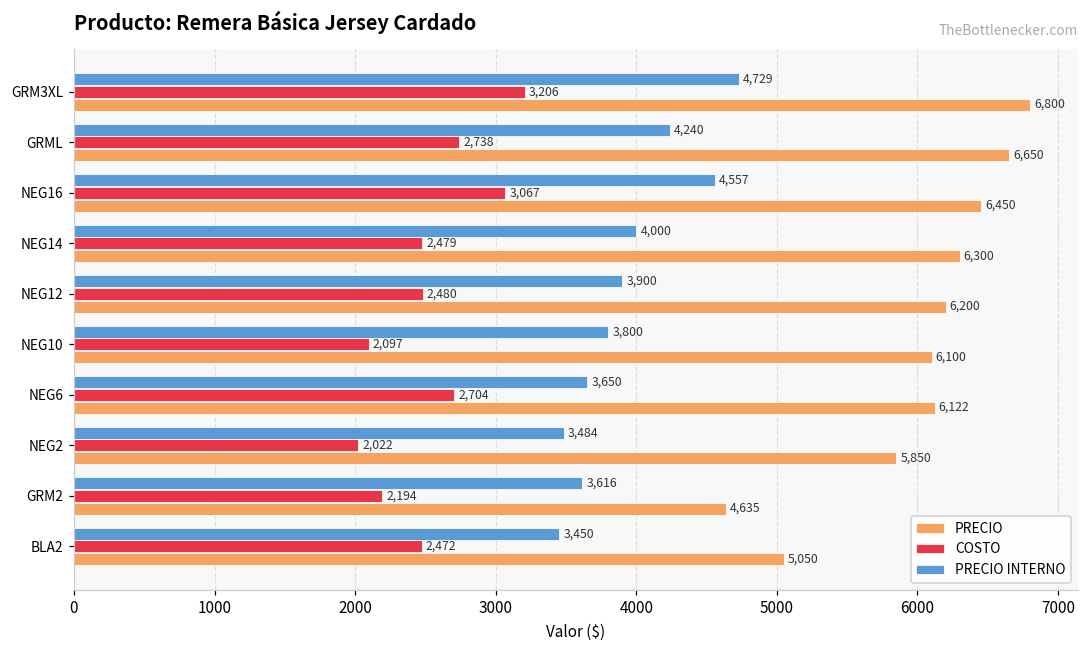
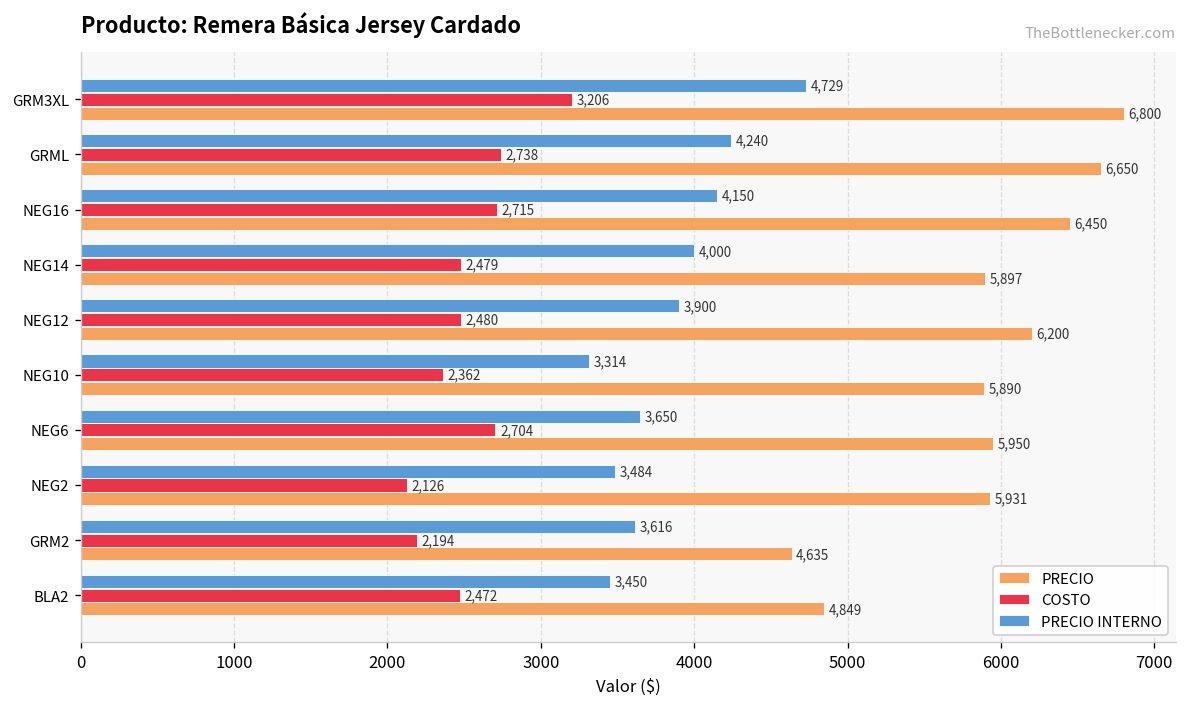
PRECIO INTERNO, NEG16: 4,557 -> 4,150
COSTO, NEG16: 3,067 -> 2,715
PRECIO, NEG14: 6,300 -> 5,897
PRECIO INTERNO, NEG10: 3,800 -> 3,314
COSTO, NEG10: 2,097 -> 2,362
PRECIO, NEG10: 6,100 -> 5,890
PRECIO, NEG6: 6,122 -> 5,950
COSTO, NEG2: 2,022 -> 2,126
PRECIO, NEG2: 5,850 -> 5,931
PRECIO, BLA2: 5,050 -> 4,849
